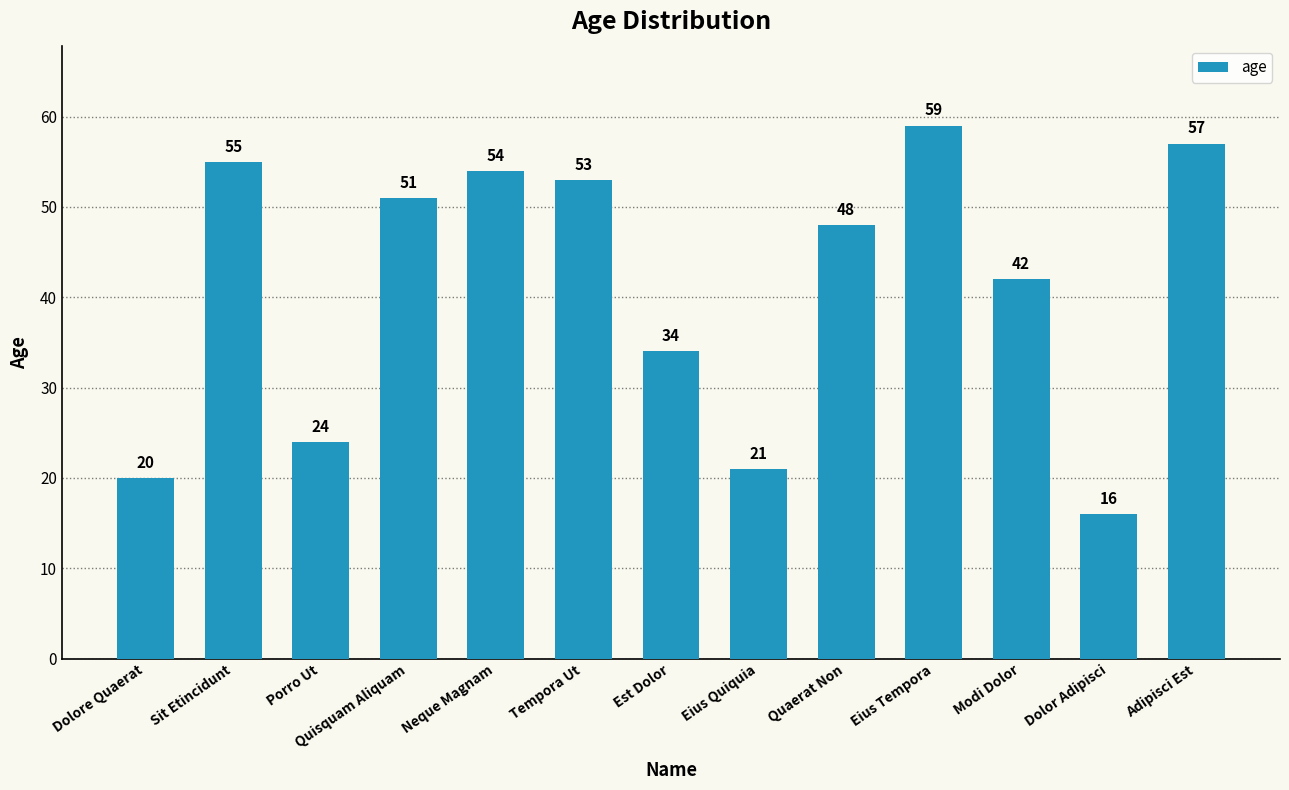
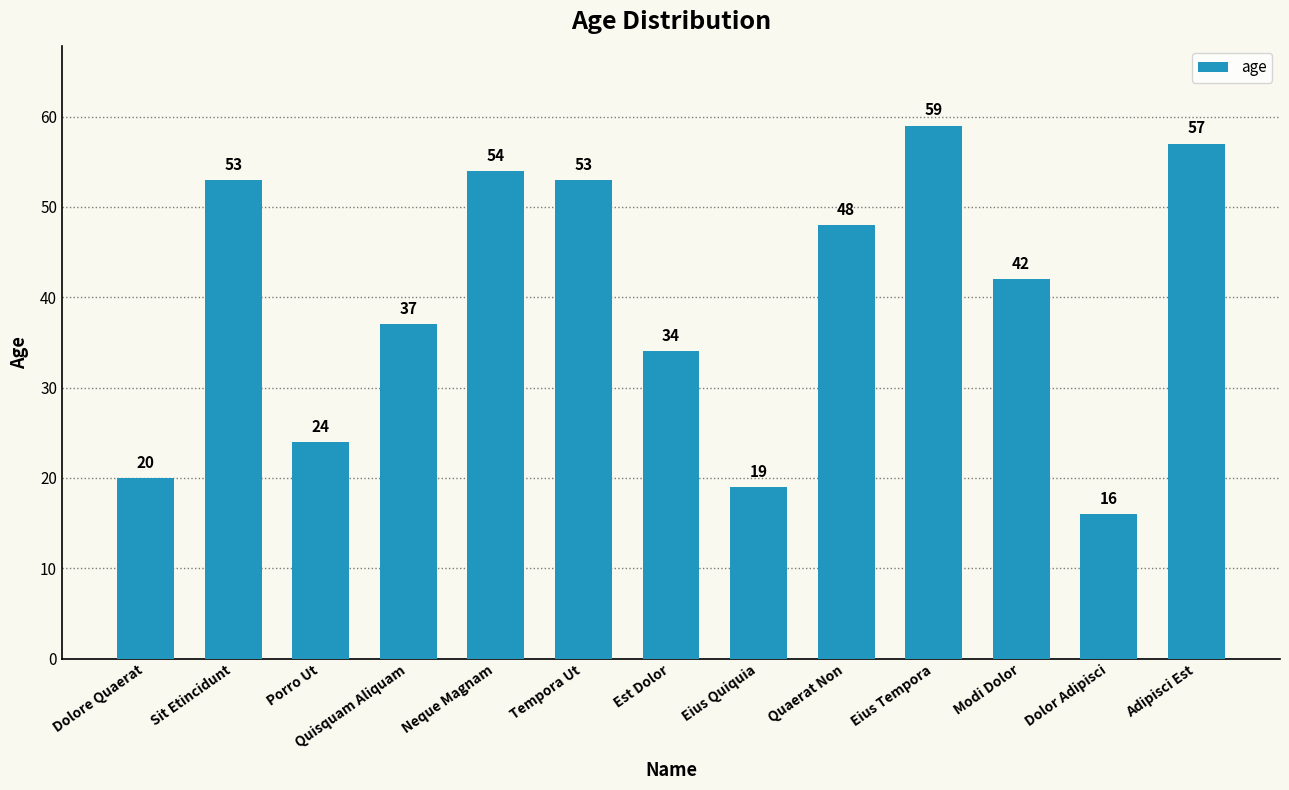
Sit Etincidunt: 55 -> 53
Quisquam Aliquam: 51 -> 37
Eius Quiquia: 21 -> 19
